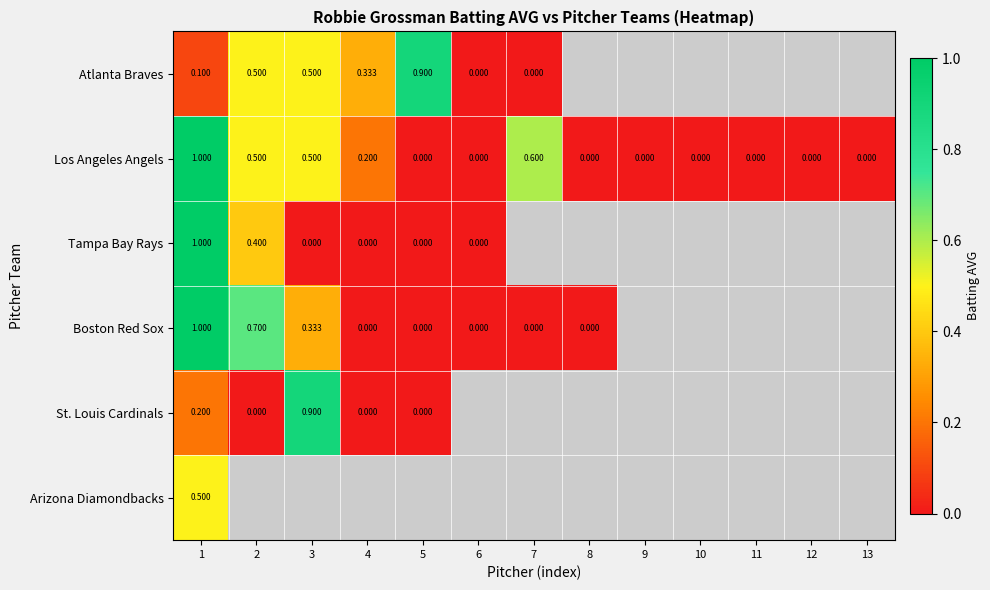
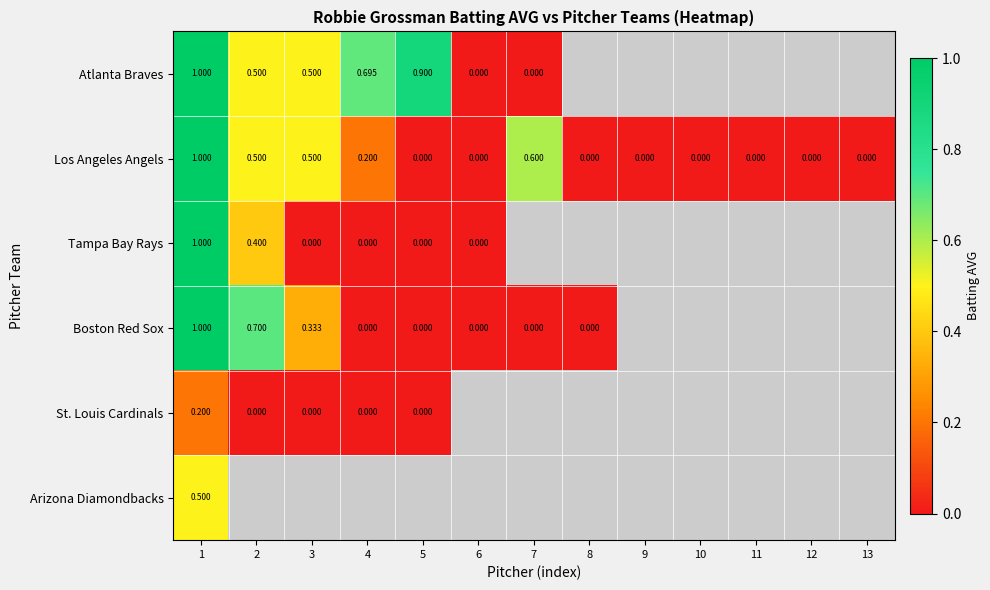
Atlanta Braves, 1: 0.100 -> 1.000
Atlanta Braves, 4: 0.333 -> 0.695
St. Louis Cardinals, 3: 0.900 -> 0.000
